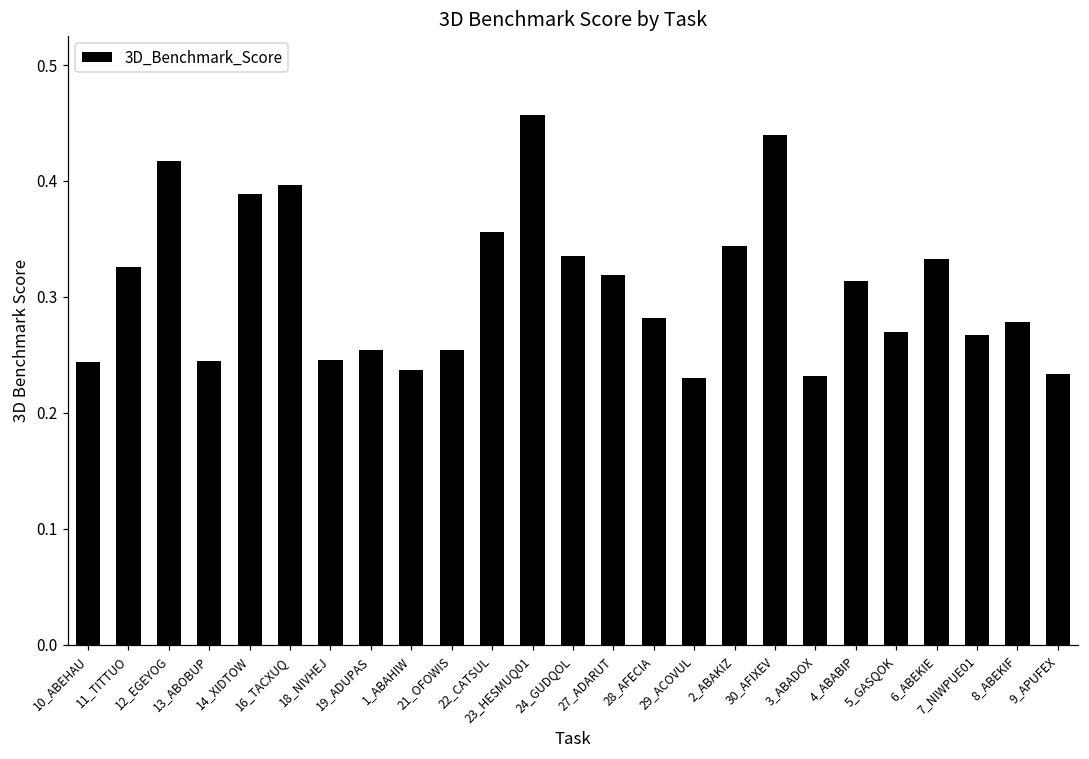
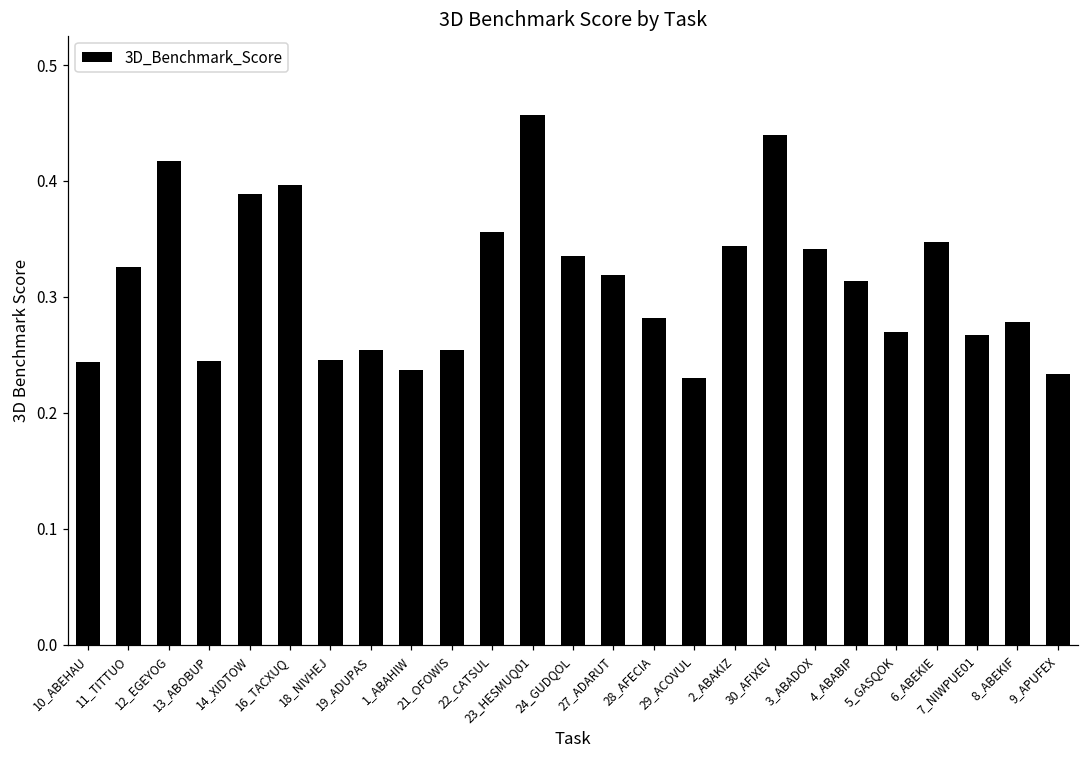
3_ABADOX: 0.232 -> 0.341
6_ABEKIE: 0.333 -> 0.347
